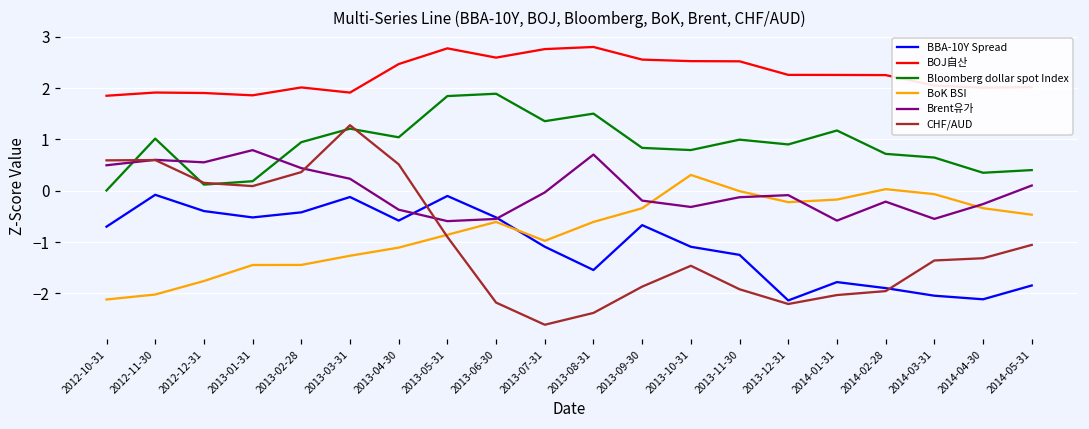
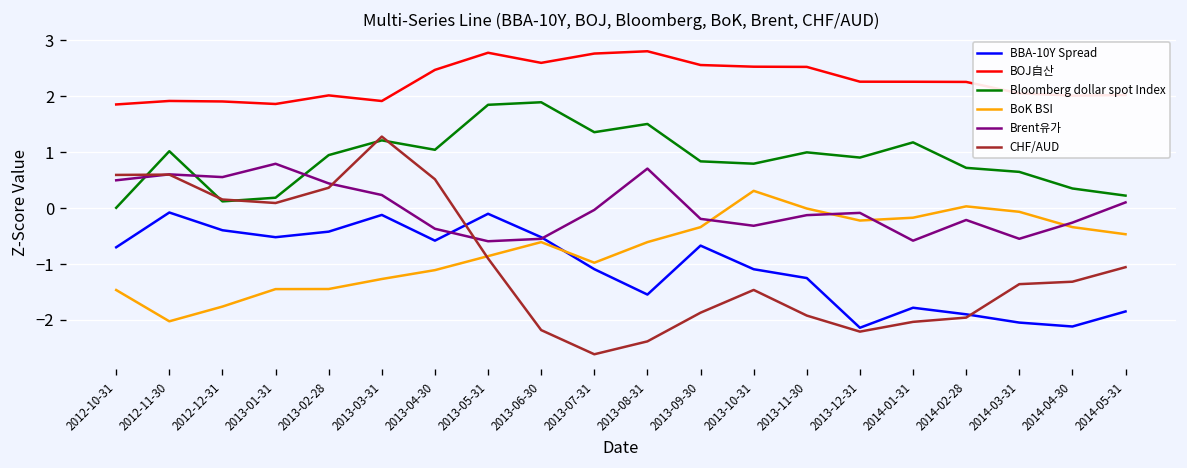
BoK BSI, 2012-10-31: -2.1 -> -1.5
Bloomberg dollar spot Index, 2014-05-31: 0.4 -> 0.2
